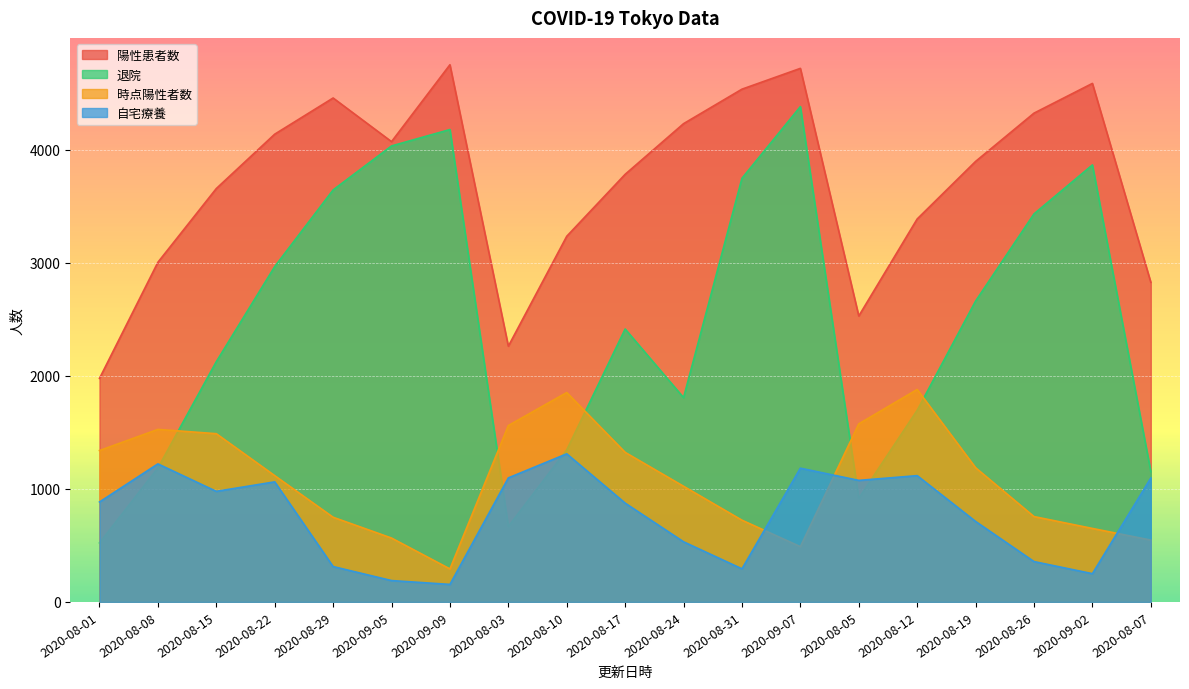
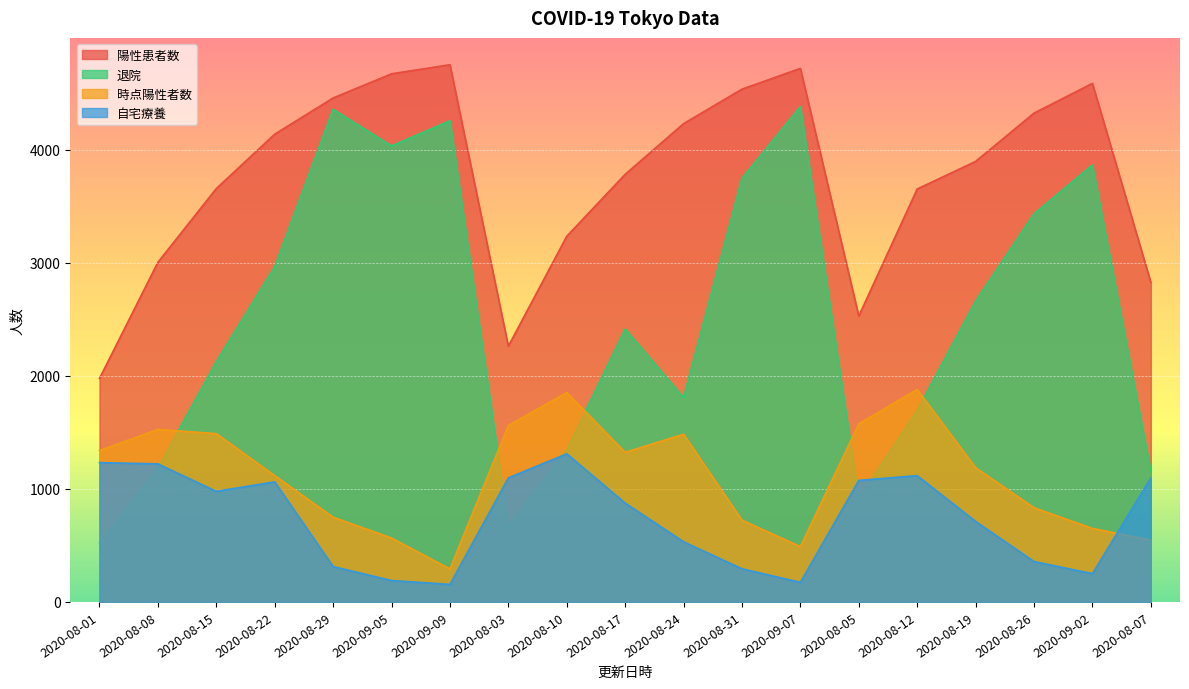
自宅療養, 2020-08-01: 880 -> 1230
退院, 2020-08-29: 3640 -> 4360
陽性患者数, 2020-09-05: 4070 -> 4670
退院, 2020-09-09: 4180 -> 4260
時点陽性者数, 2020-08-24: 1020 -> 1480
自宅療養, 2020-09-07: 1180 -> 170
陽性患者数, 2020-08-12: 3390 -> 3650
時点陽性者数, 2020-08-26: 760 -> 830
